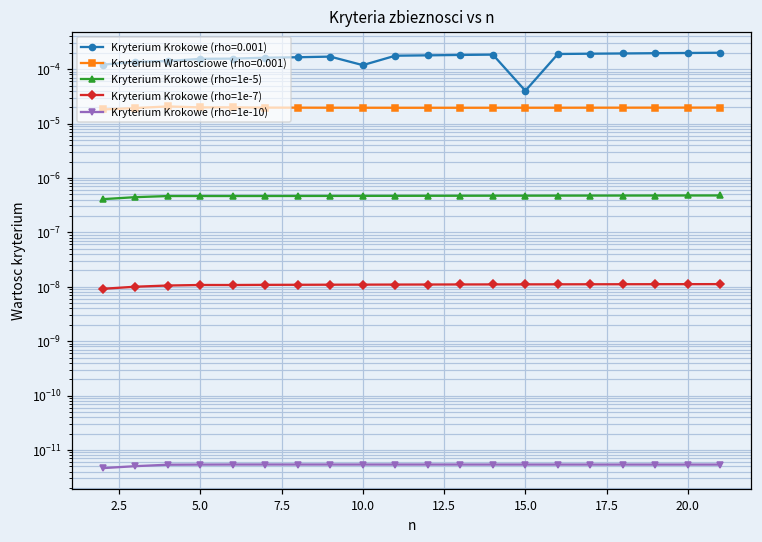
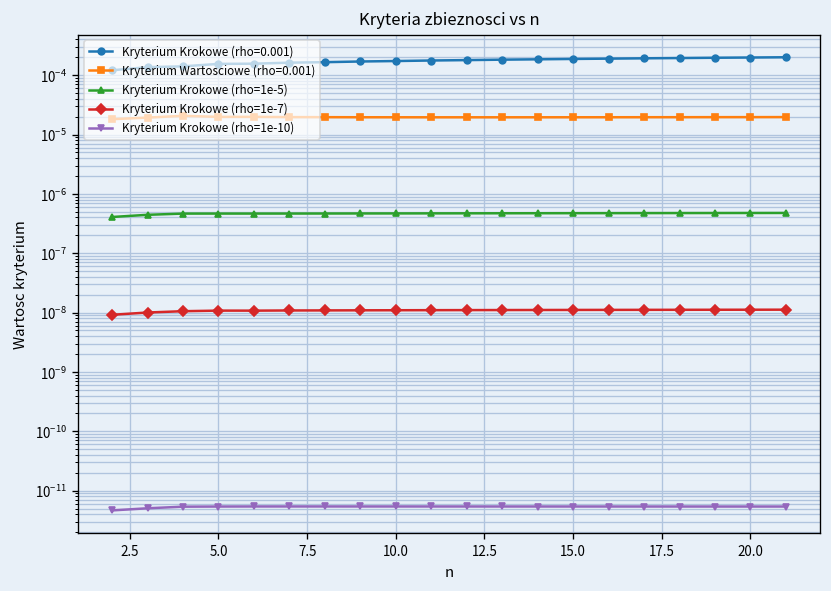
Kryterium Krokowe (rho=0.001), 10.0: 0.00012 -> 0.00017
Kryterium Krokowe (rho=0.001), 15.0: 0.00004 -> 0.00019
